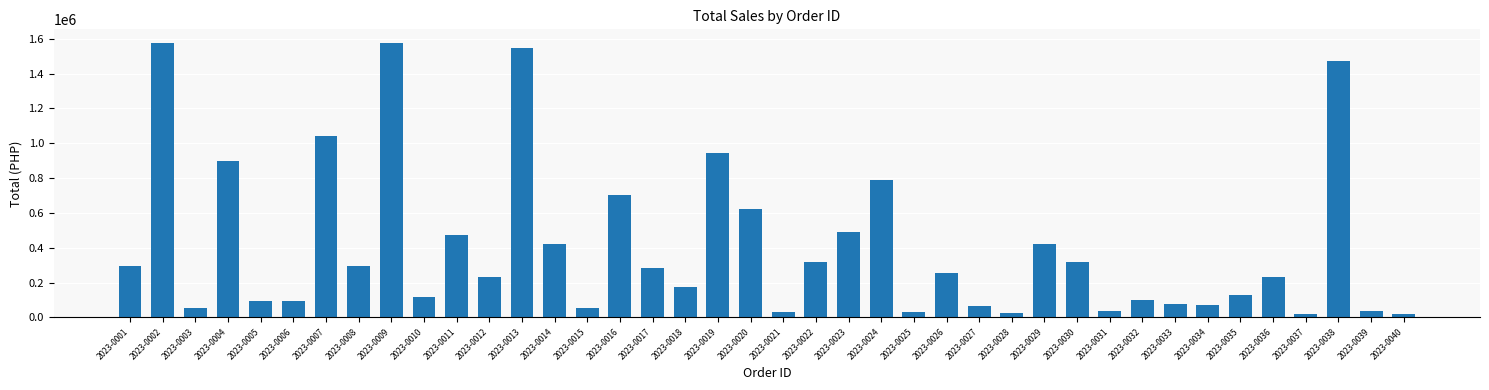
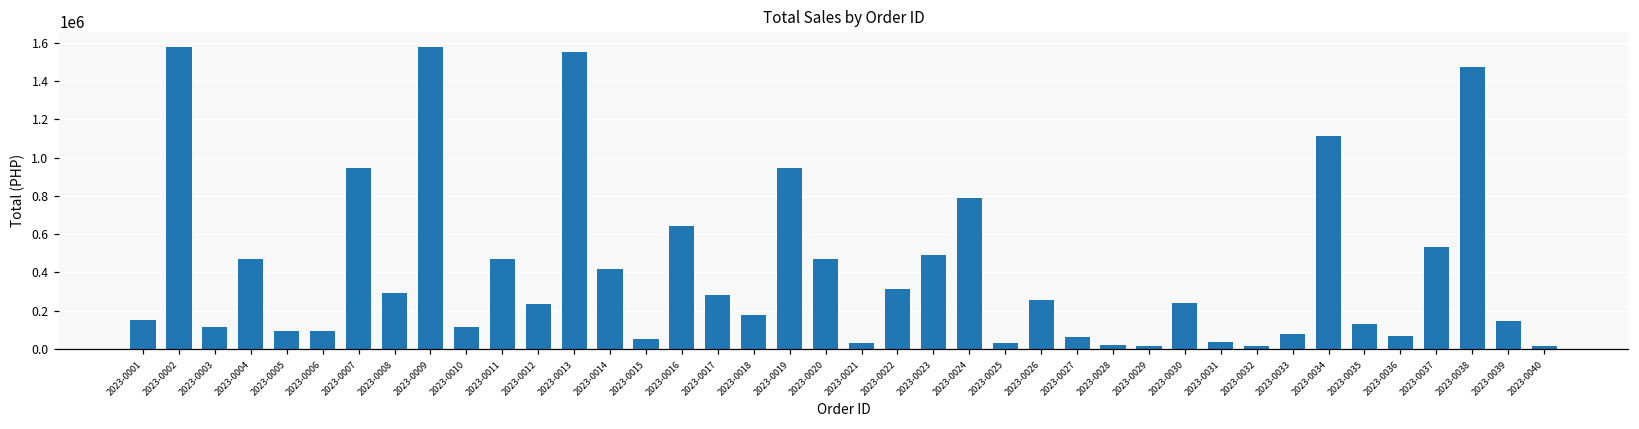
2023-0001: 290000 -> 150000
2023-0003: 50000 -> 120000
2023-0004: 900000 -> 470000
2023-0007: 1040000 -> 950000
2023-0016: 700000 -> 640000
2023-0020: 620000 -> 470000
2023-0029: 420000 -> 20000
2023-0030: 320000 -> 240000
2023-0032: 100000 -> 20000
2023-0034: 70000 -> 1110000
2023-0036: 230000 -> 70000
2023-0037: 20000 -> 530000
2023-0039: 40000 -> 150000
